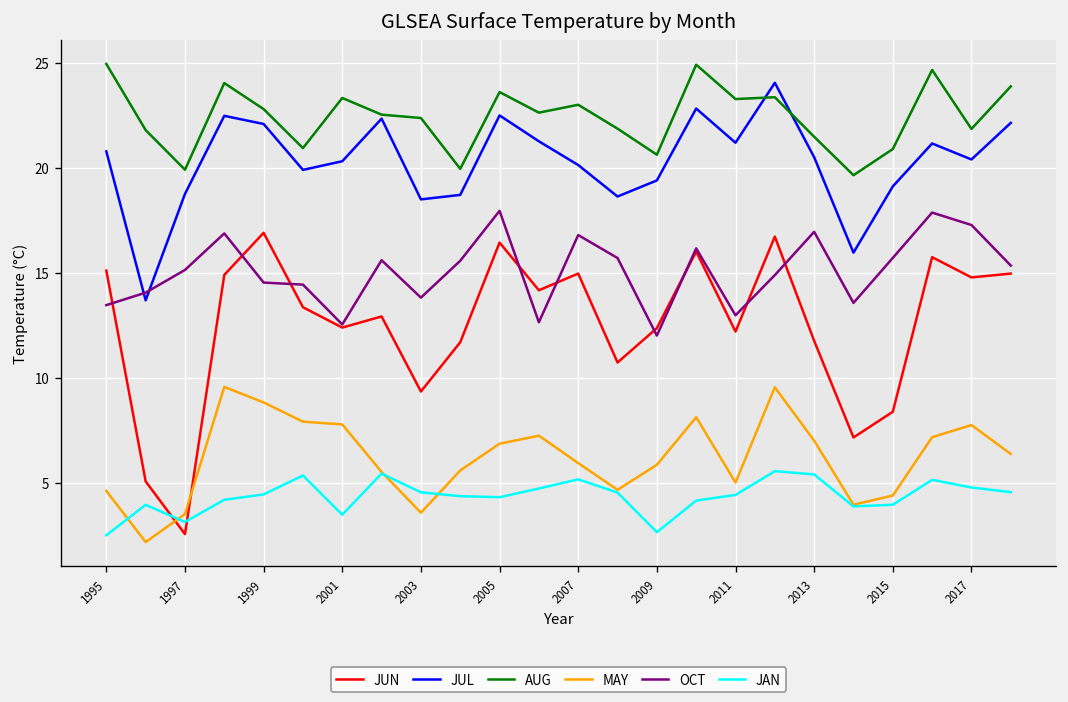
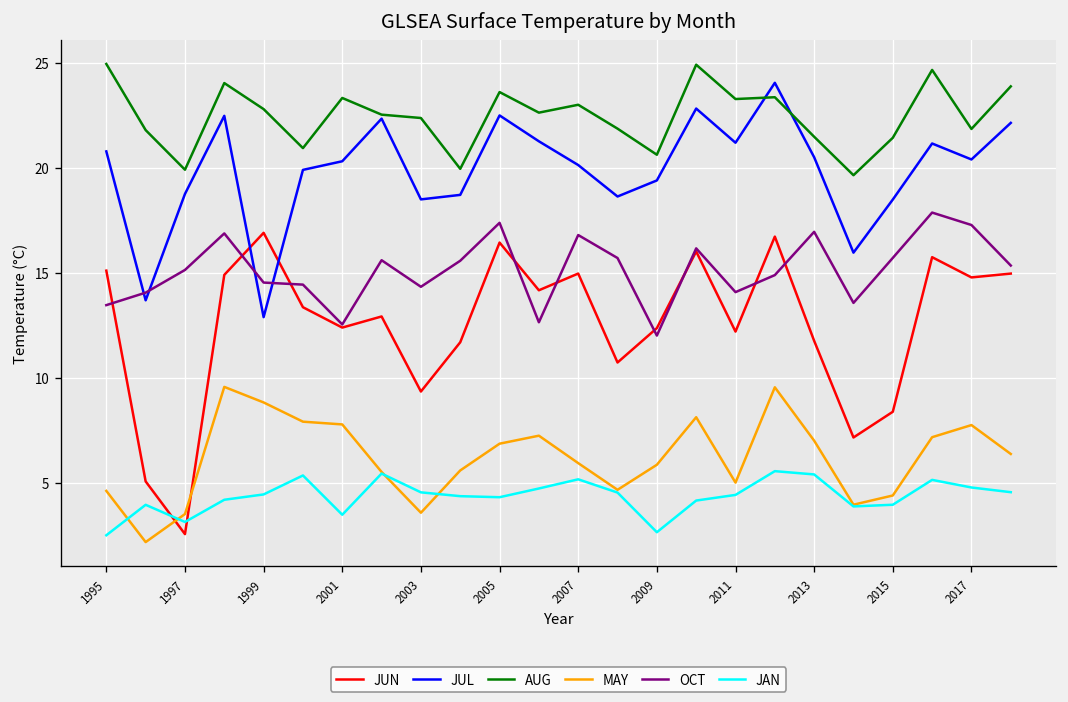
JUL, 1999: 22.1 -> 12.9
OCT, 2003: 13.8 -> 14.3
OCT, 2005: 17.9 -> 17.4
OCT, 2011: 13.0 -> 14.1
JUL, 2015: 19.1 -> 18.5
AUG, 2015: 20.9 -> 21.4
